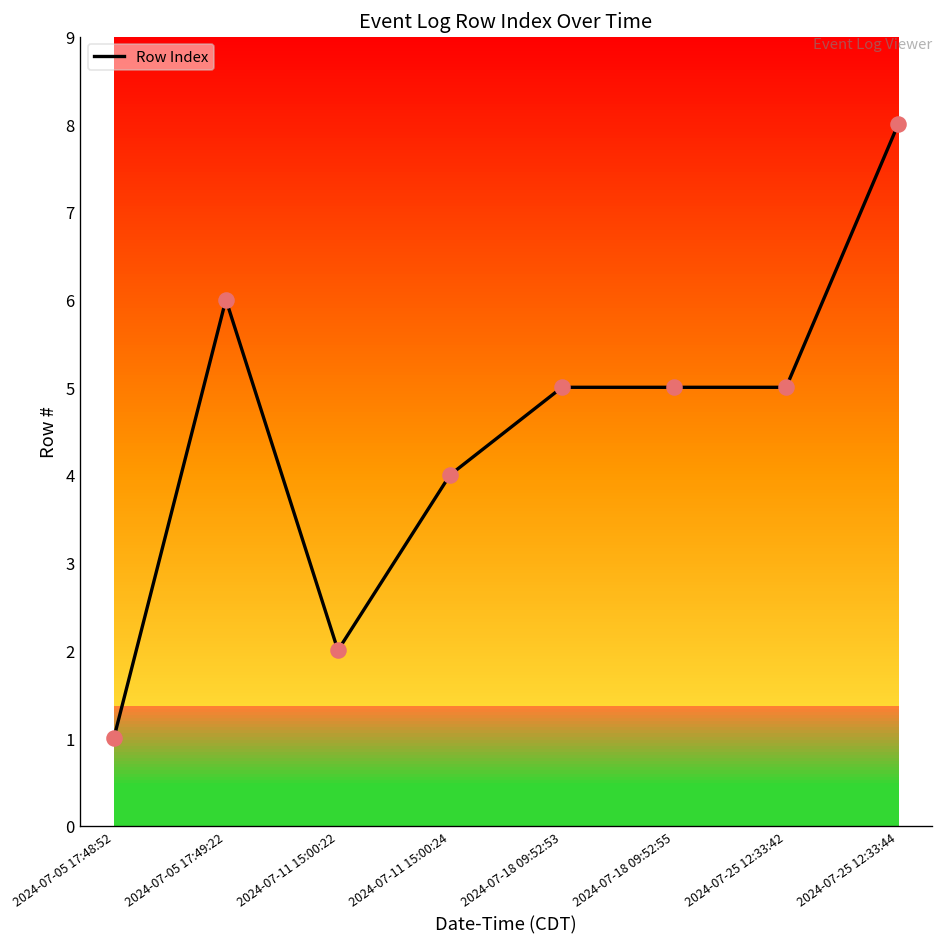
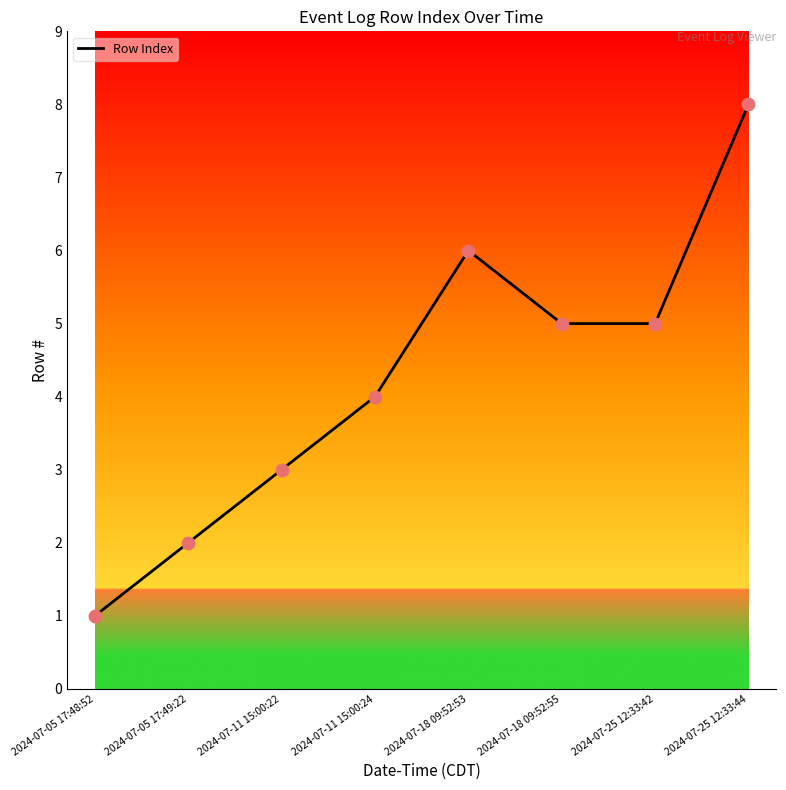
2024-07-05 17:49:22: 6 -> 2
2024-07-11 15:00:22: 2 -> 3
2024-07-18 09:52:53: 5 -> 6
